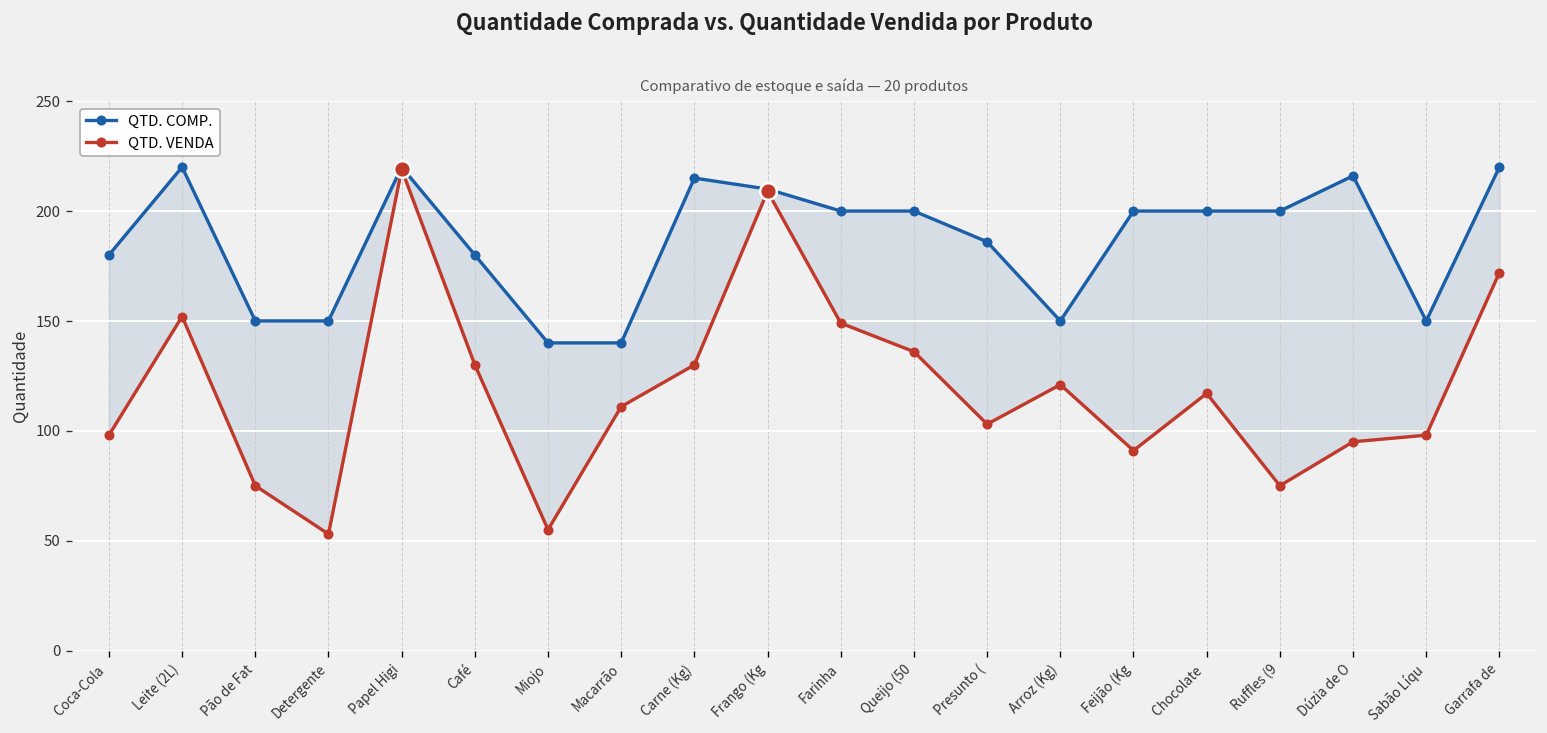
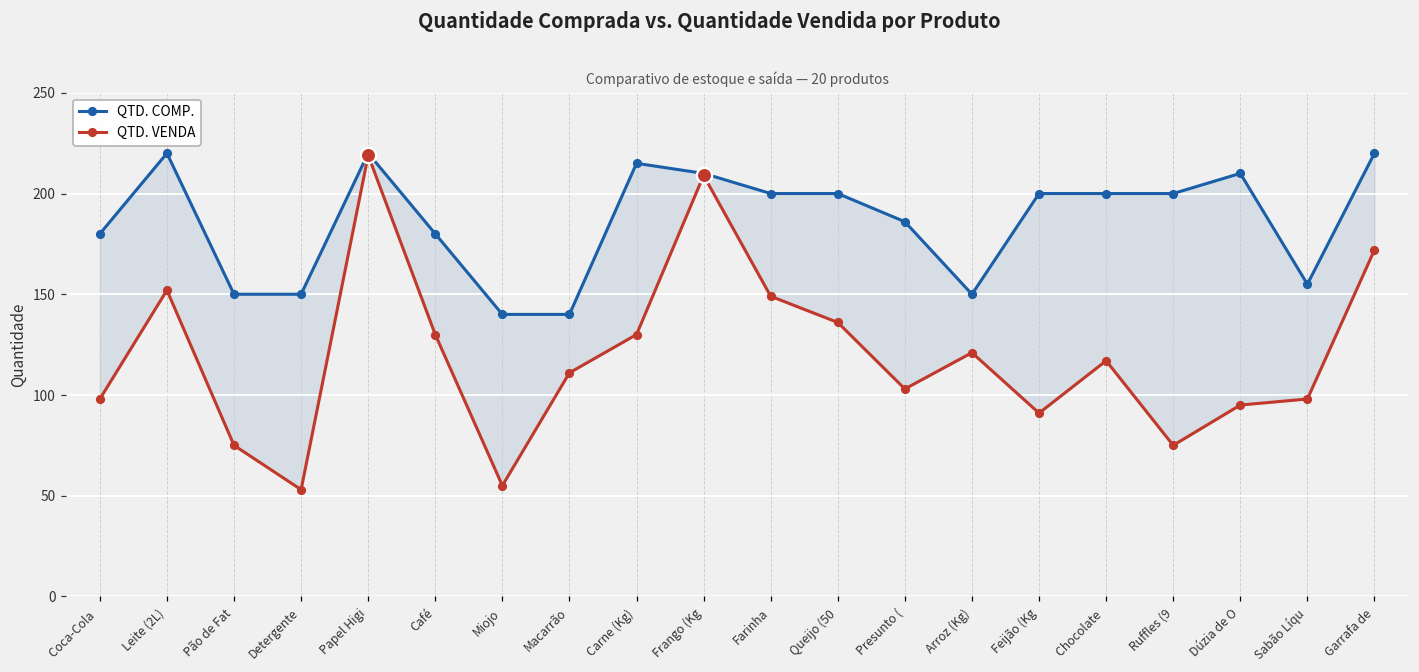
QTD. COMP., Dúzia de O: 216 -> 210
QTD. COMP., Sabão Líqu: 150 -> 155
